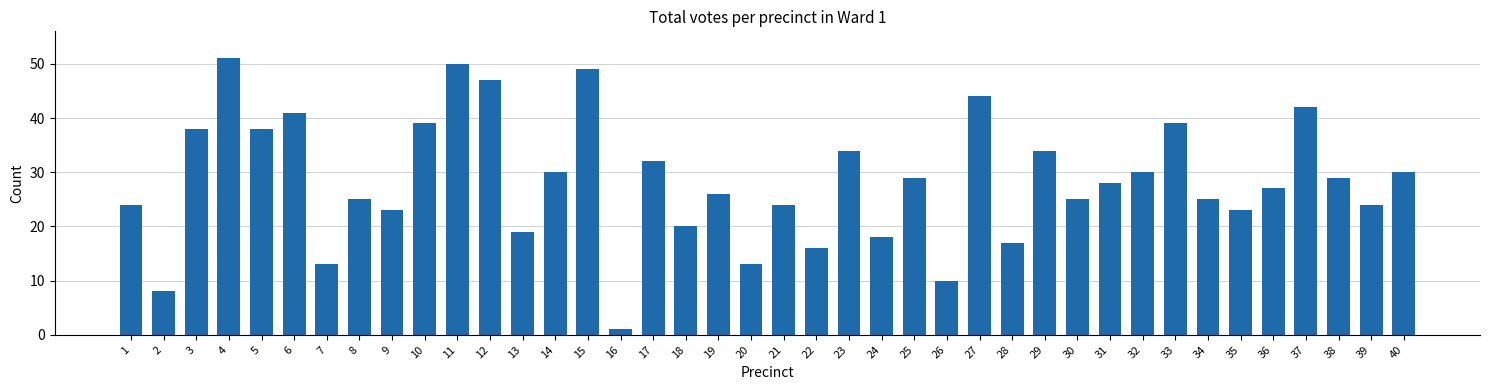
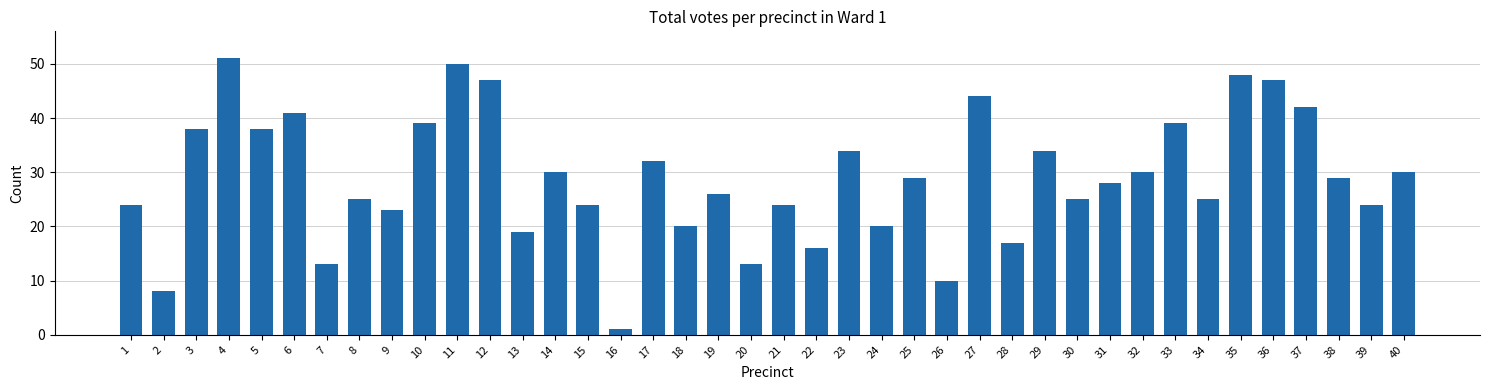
15: 49 -> 24
24: 18 -> 20
35: 23 -> 48
36: 27 -> 47
